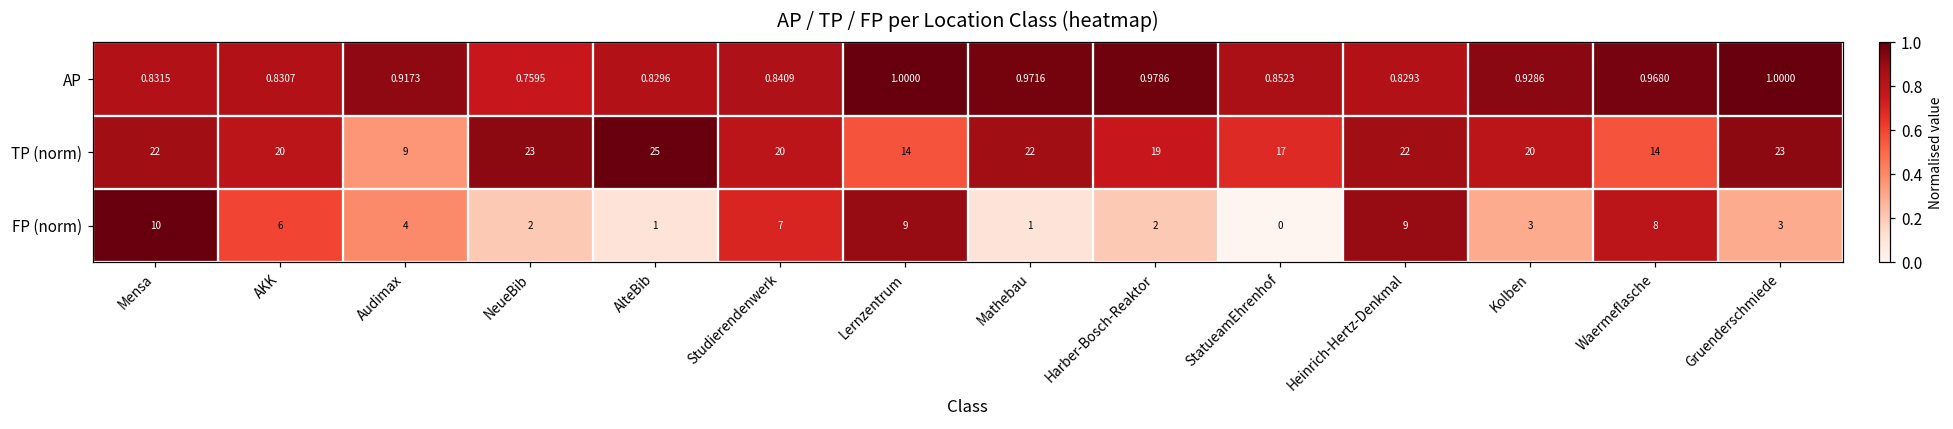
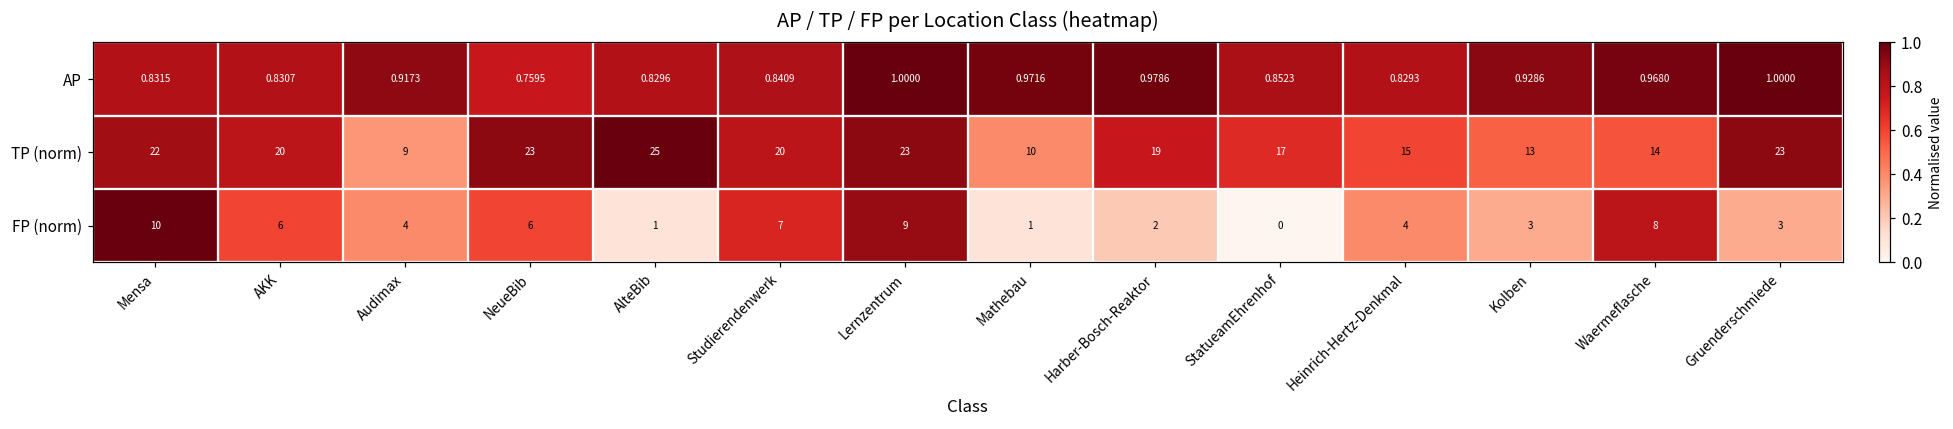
TP (norm), Lernzentrum: 14 -> 23
TP (norm), Mathebau: 22 -> 10
TP (norm), Heinrich-Hertz-Denkmal: 22 -> 15
TP (norm), Kolben: 20 -> 13
FP (norm), NeueBib: 2 -> 6
FP (norm), Heinrich-Hertz-Denkmal: 9 -> 4
